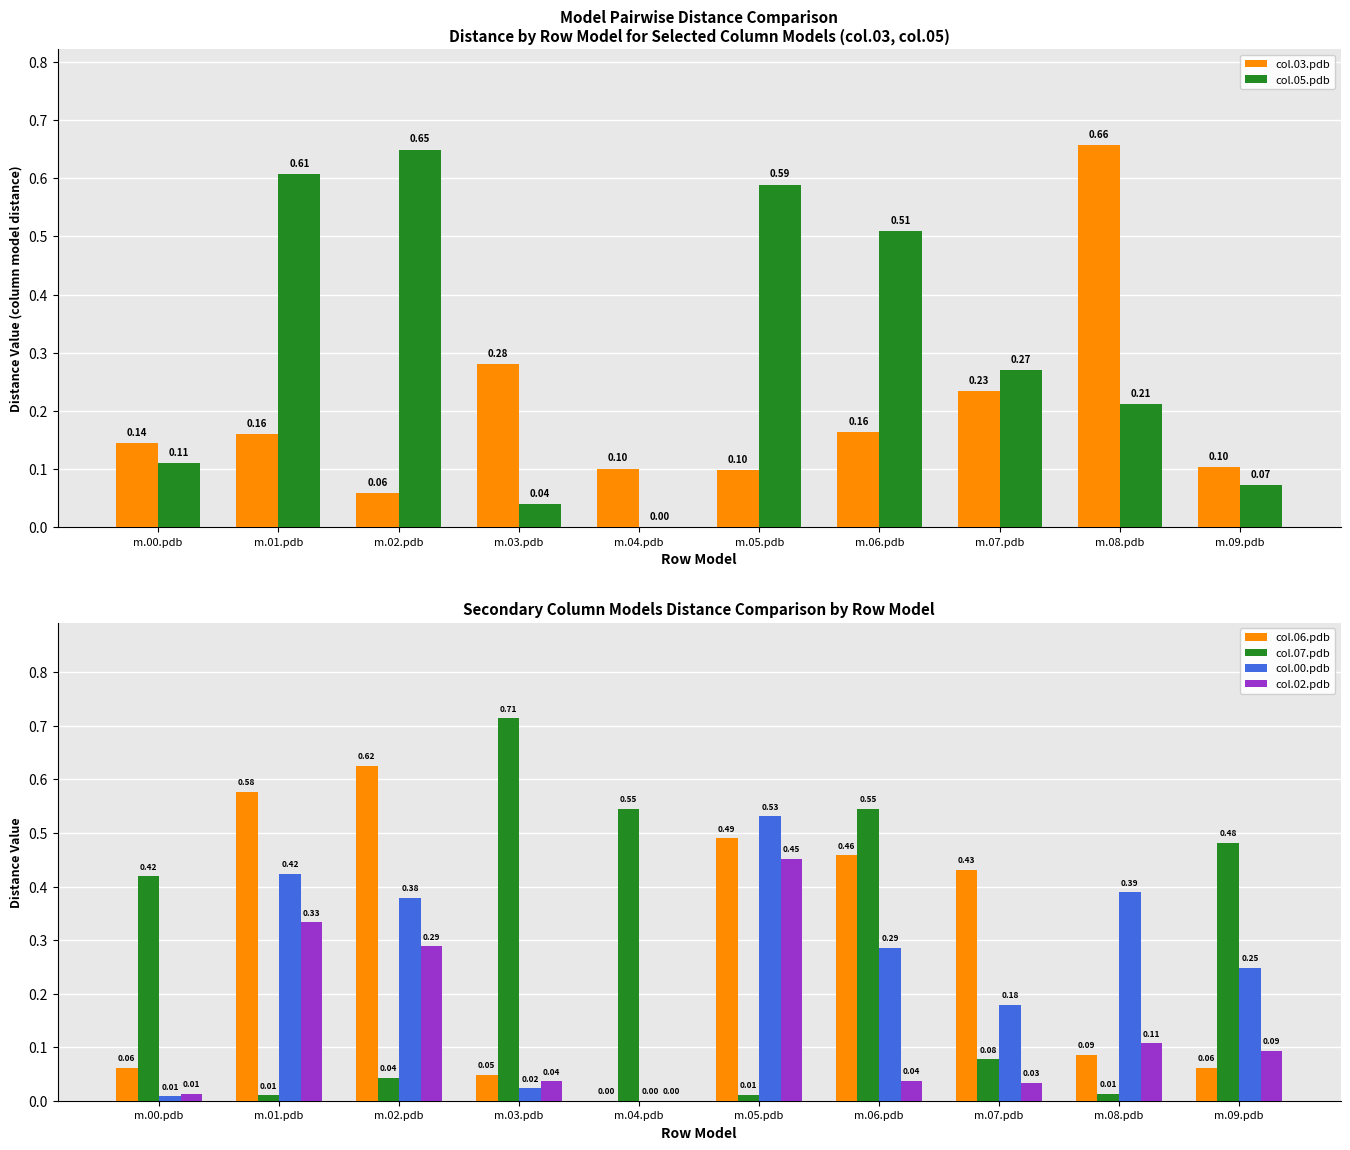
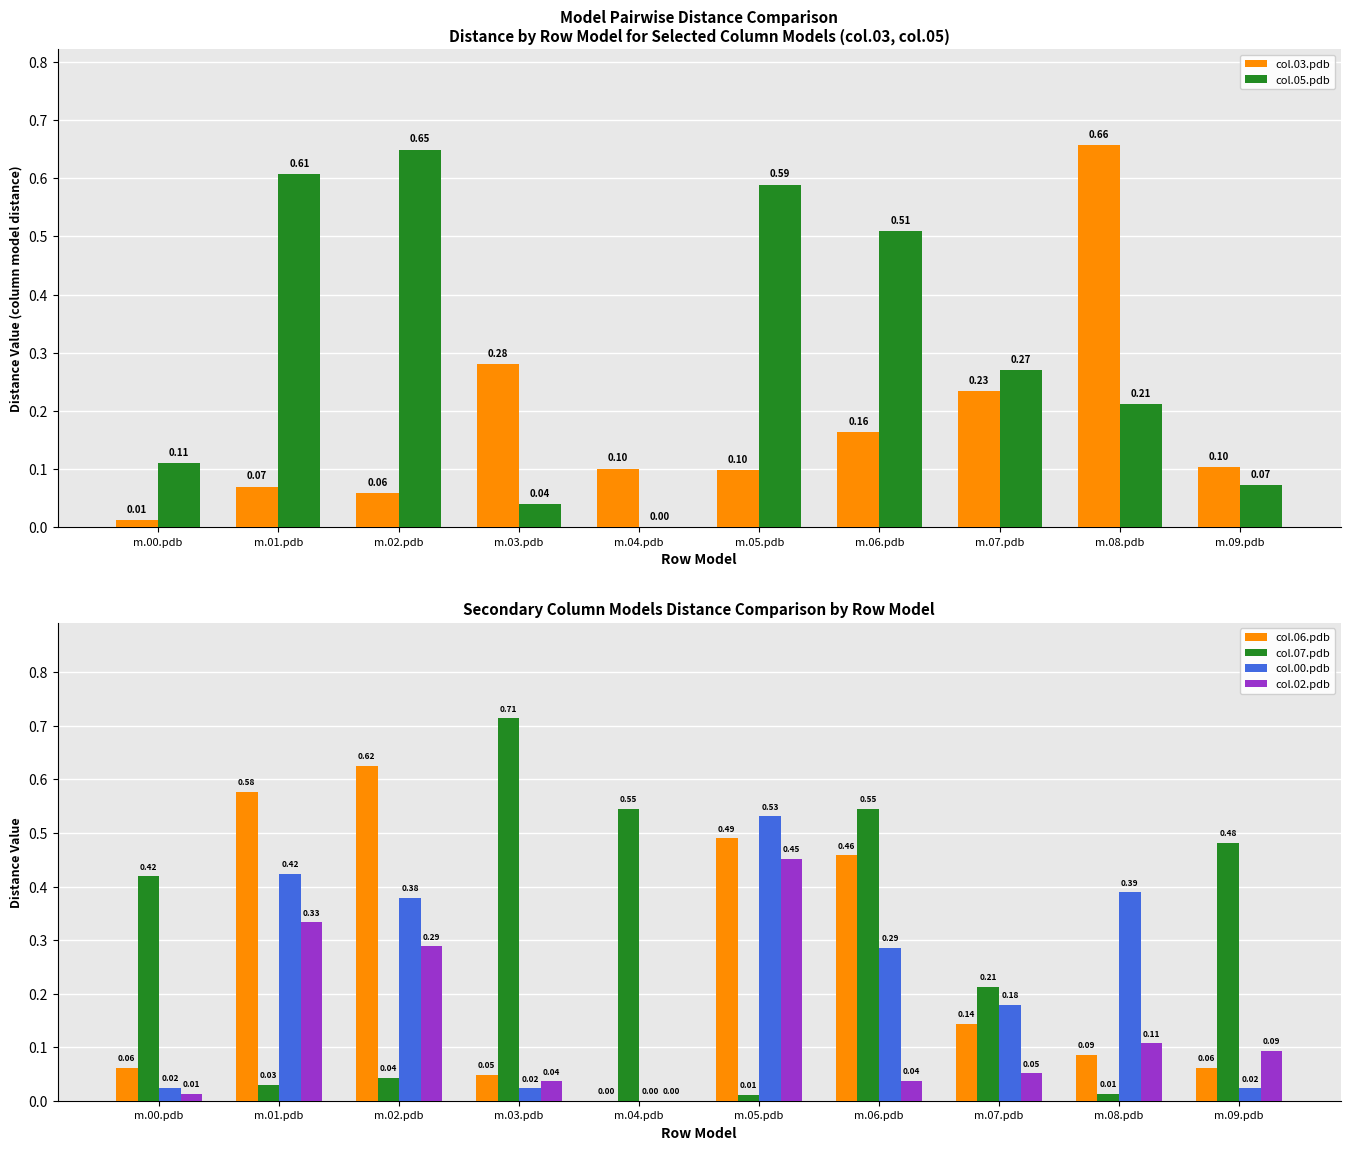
Model Pairwise Distance Comparison Distance by Row Model for Selected Column Models (col.03, col.05), col.03.pdb, m.00.pdb: 0.14 -> 0.01
Model Pairwise Distance Comparison Distance by Row Model for Selected Column Models (col.03, col.05), col.03.pdb, m.01.pdb: 0.16 -> 0.07
Secondary Column Models Distance Comparison by Row Model, col.00.pdb, m.00.pdb: 0.01 -> 0.02
Secondary Column Models Distance Comparison by Row Model, col.07.pdb, m.01.pdb: 0.01 -> 0.03
Secondary Column Models Distance Comparison by Row Model, col.06.pdb, m.07.pdb: 0.43 -> 0.14
Secondary Column Models Distance Comparison by Row Model, col.07.pdb, m.07.pdb: 0.08 -> 0.21
Secondary Column Models Distance Comparison by Row Model, col.02.pdb, m.07.pdb: 0.03 -> 0.05
Secondary Column Models Distance Comparison by Row Model, col.00.pdb, m.09.pdb: 0.25 -> 0.02
